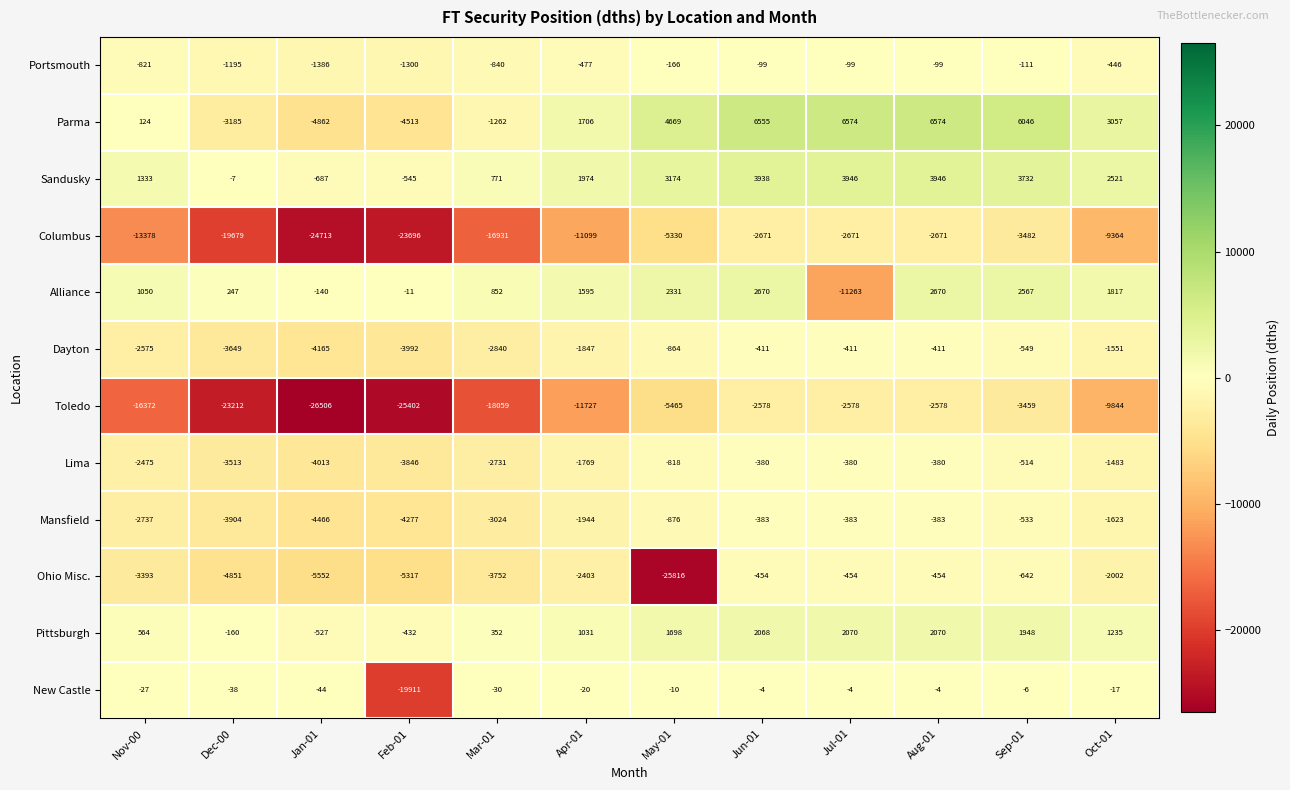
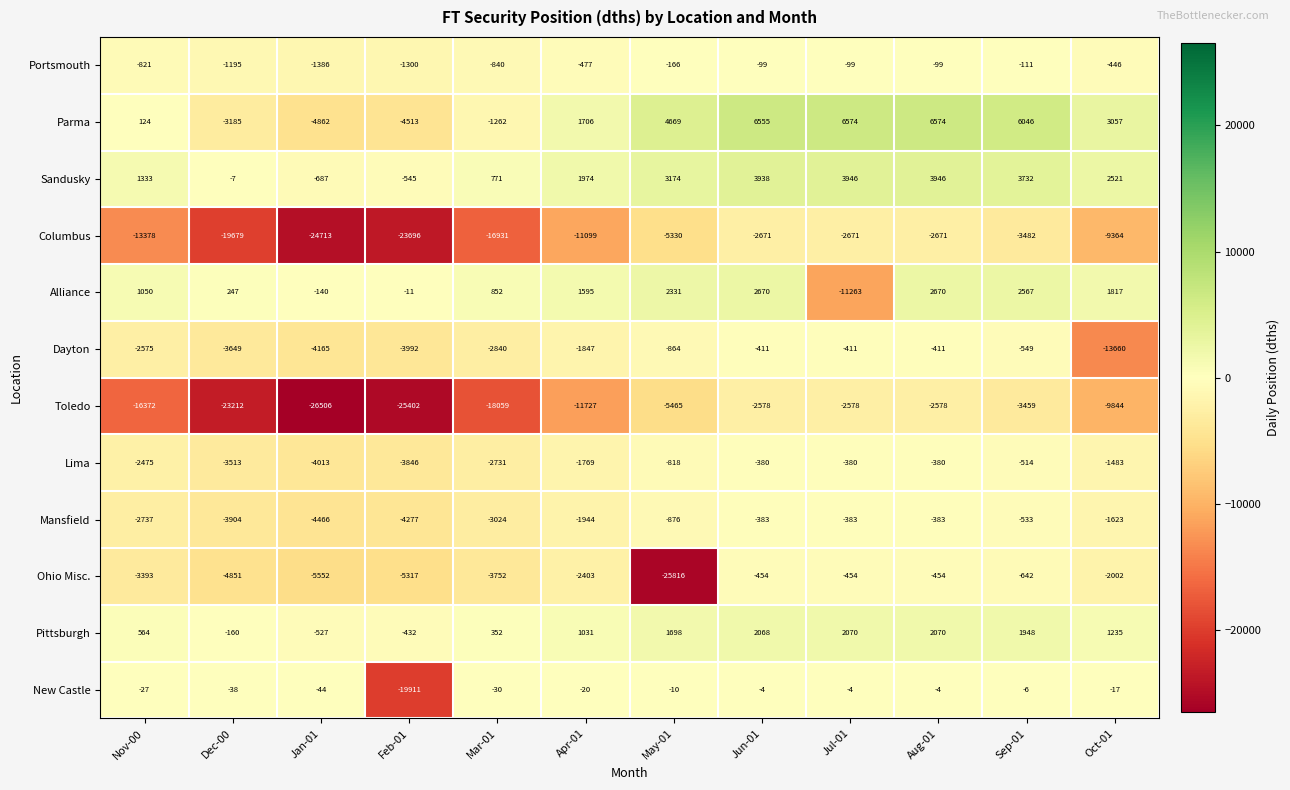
Dayton, Oct-01: -1551 -> -13660
